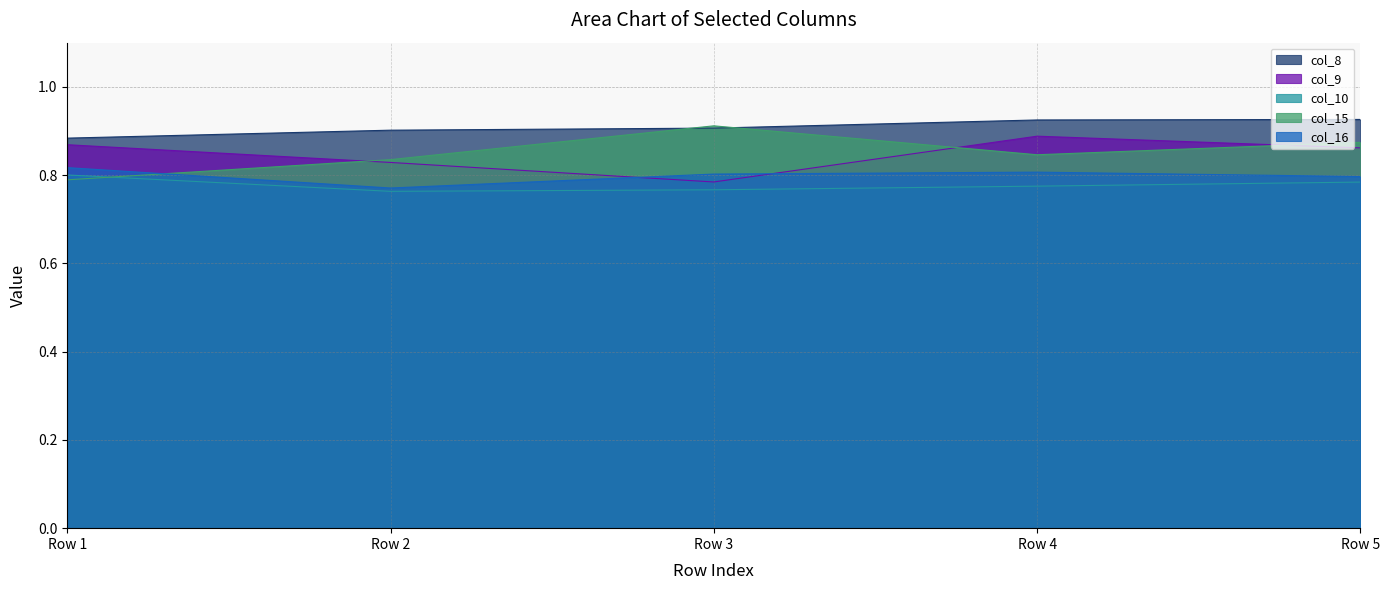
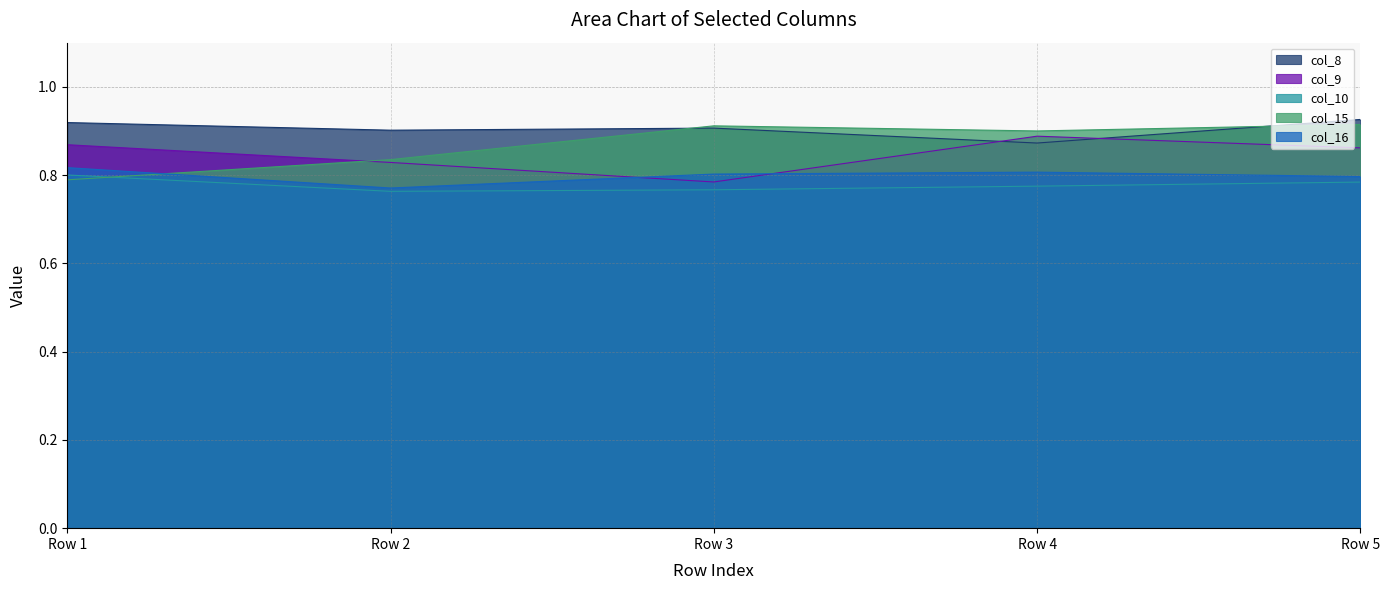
col_8, Row 1: 0.88 -> 0.92
col_8, Row 4: 0.92 -> 0.87
col_15, Row 4: 0.85 -> 0.90
col_15, Row 5: 0.87 -> 0.91
